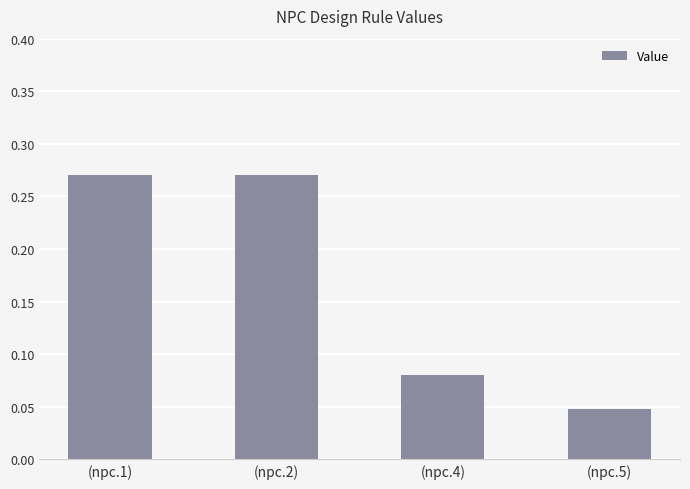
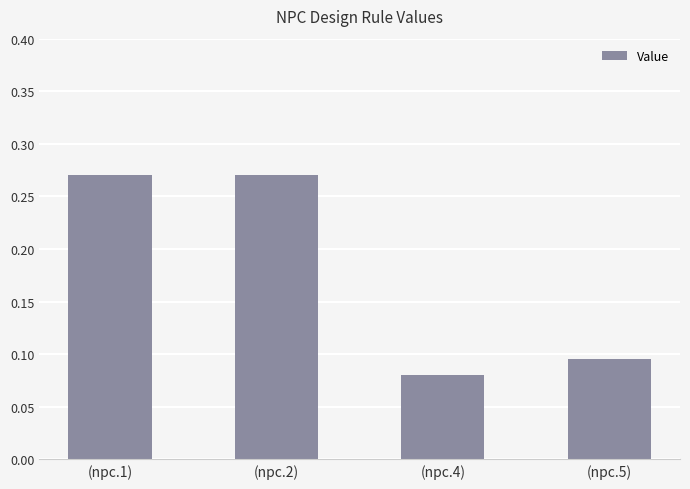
(npc.5): 0.048 -> 0.095
